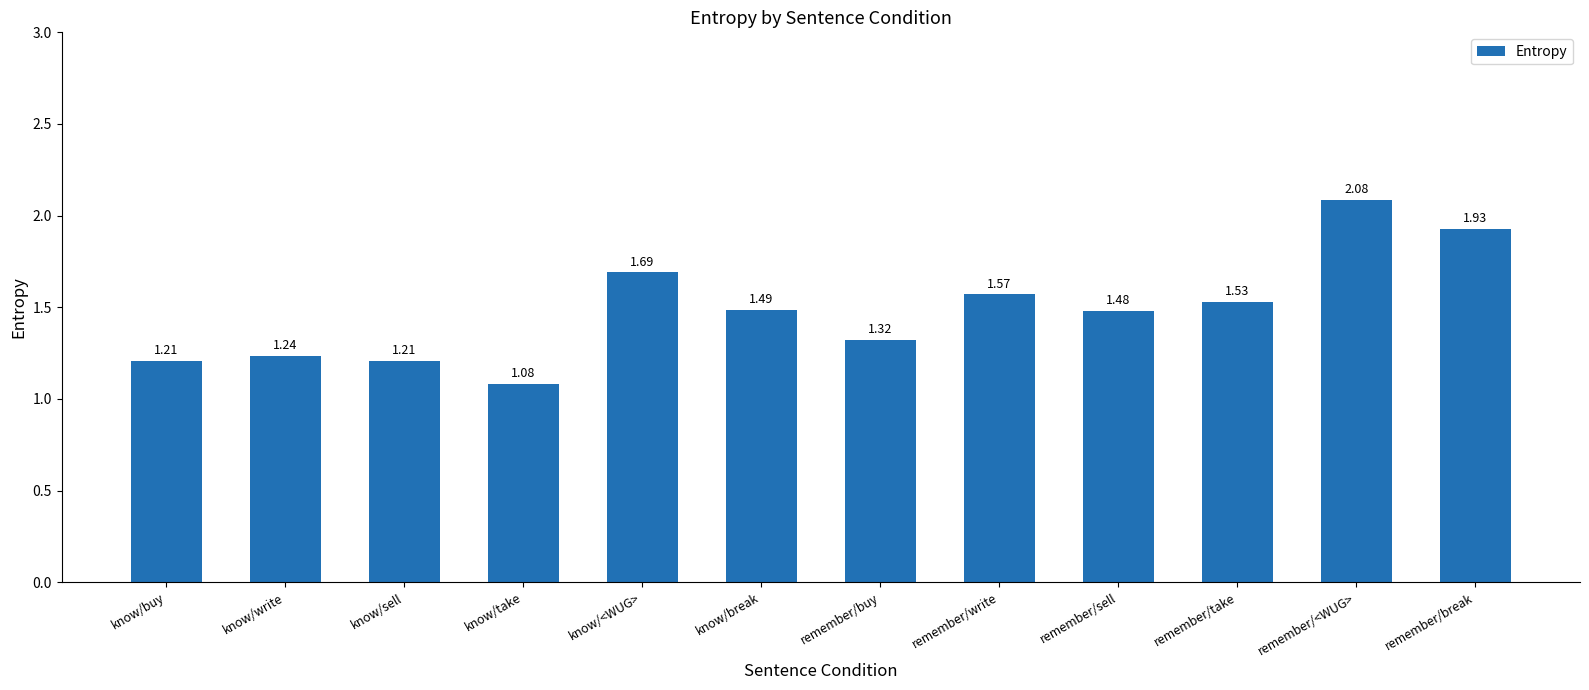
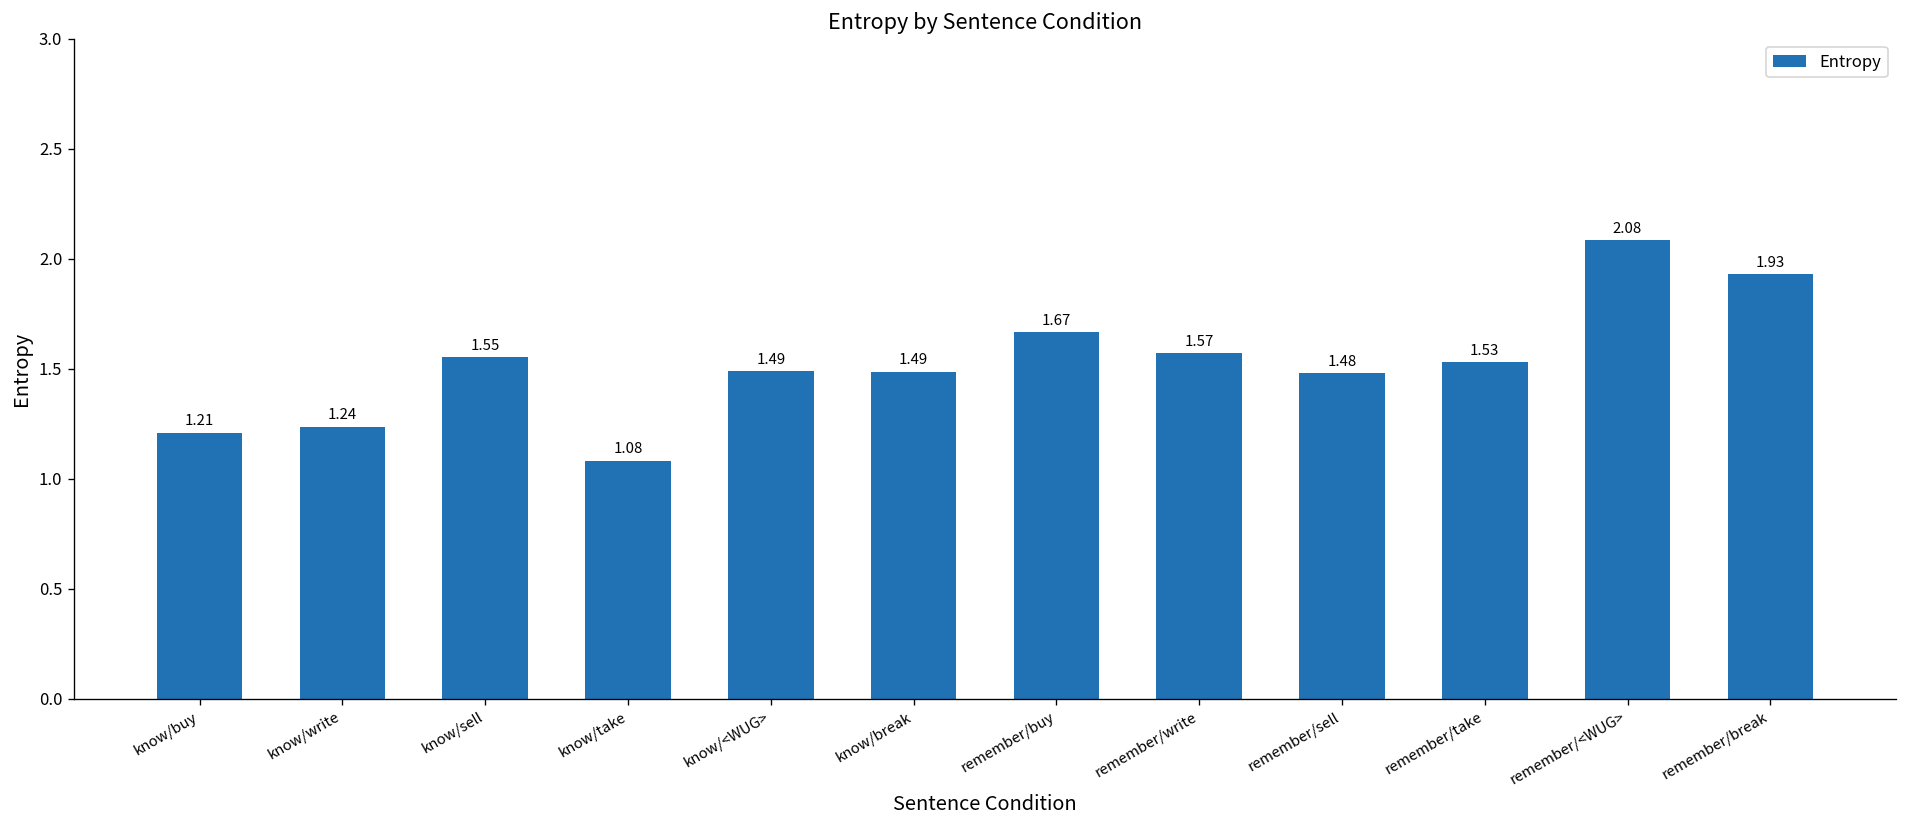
know/sell: 1.21 -> 1.55
know/<WUG>: 1.69 -> 1.49
remember/buy: 1.32 -> 1.67
